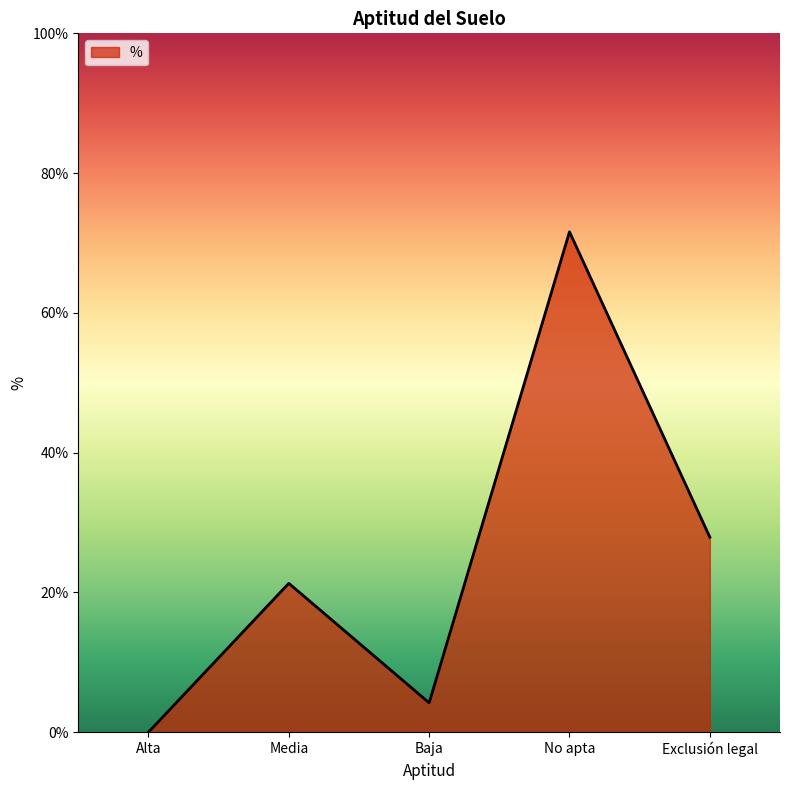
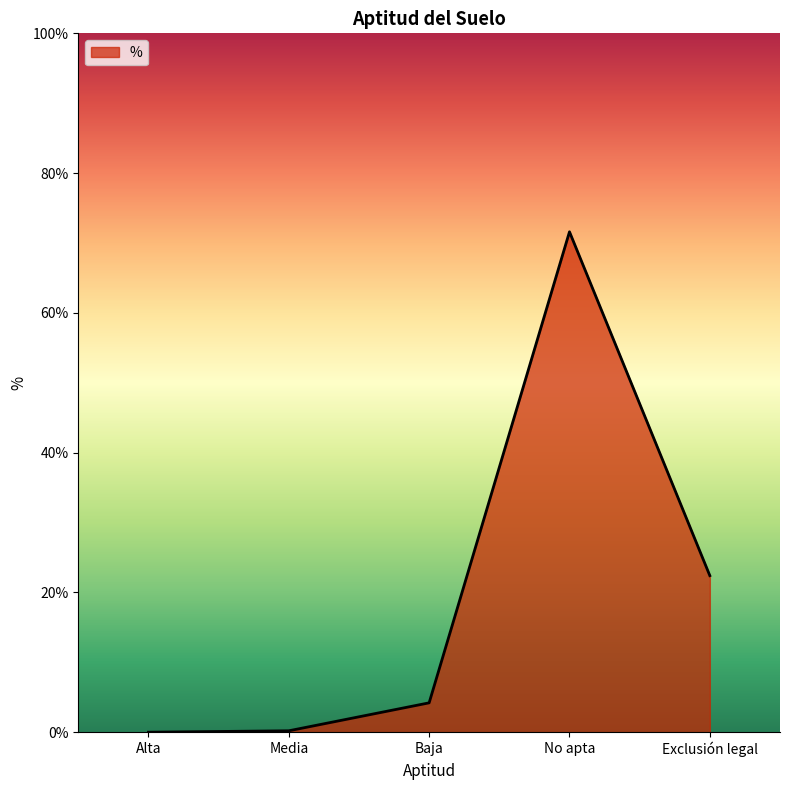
Media: 21% -> 0%
Exclusión legal: 28% -> 22%
